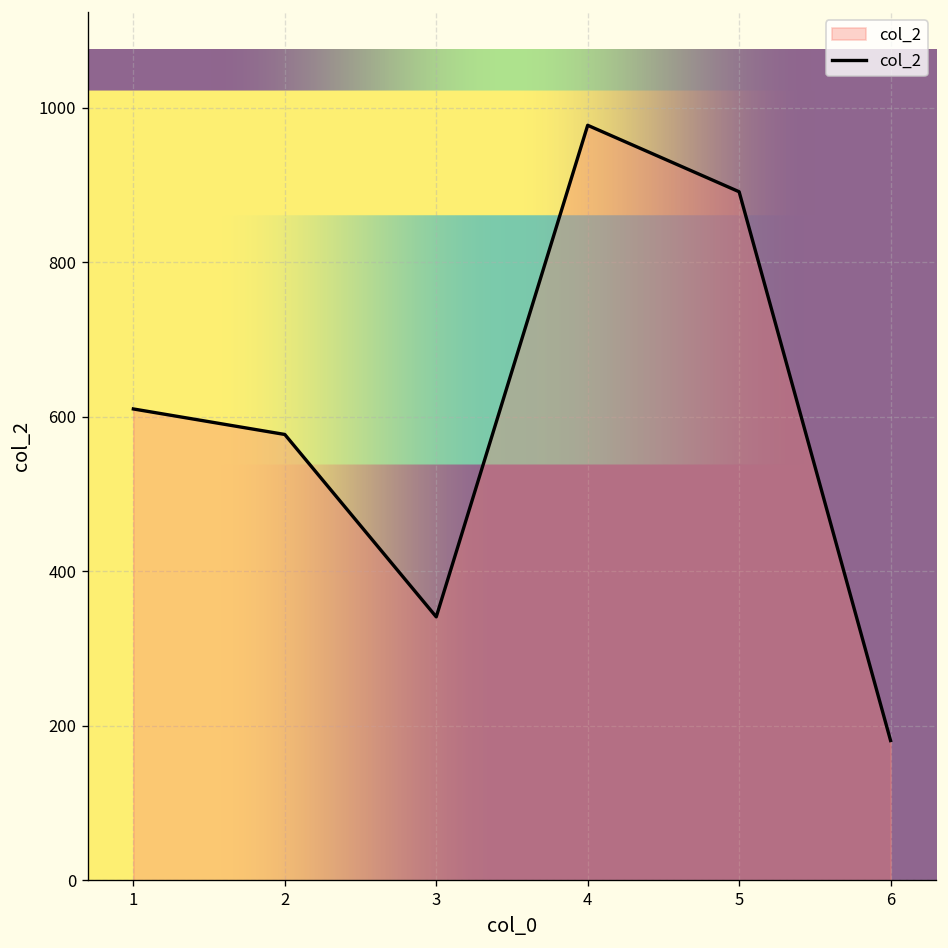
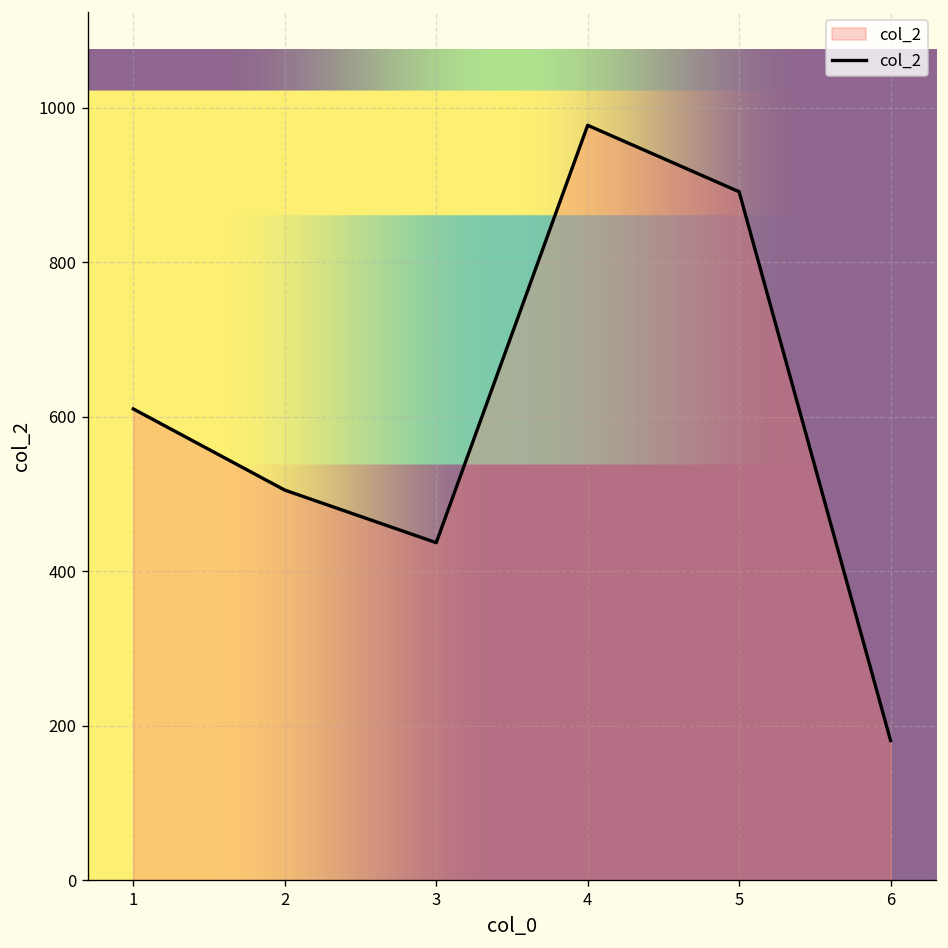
2: 580 -> 510
3: 340 -> 440
